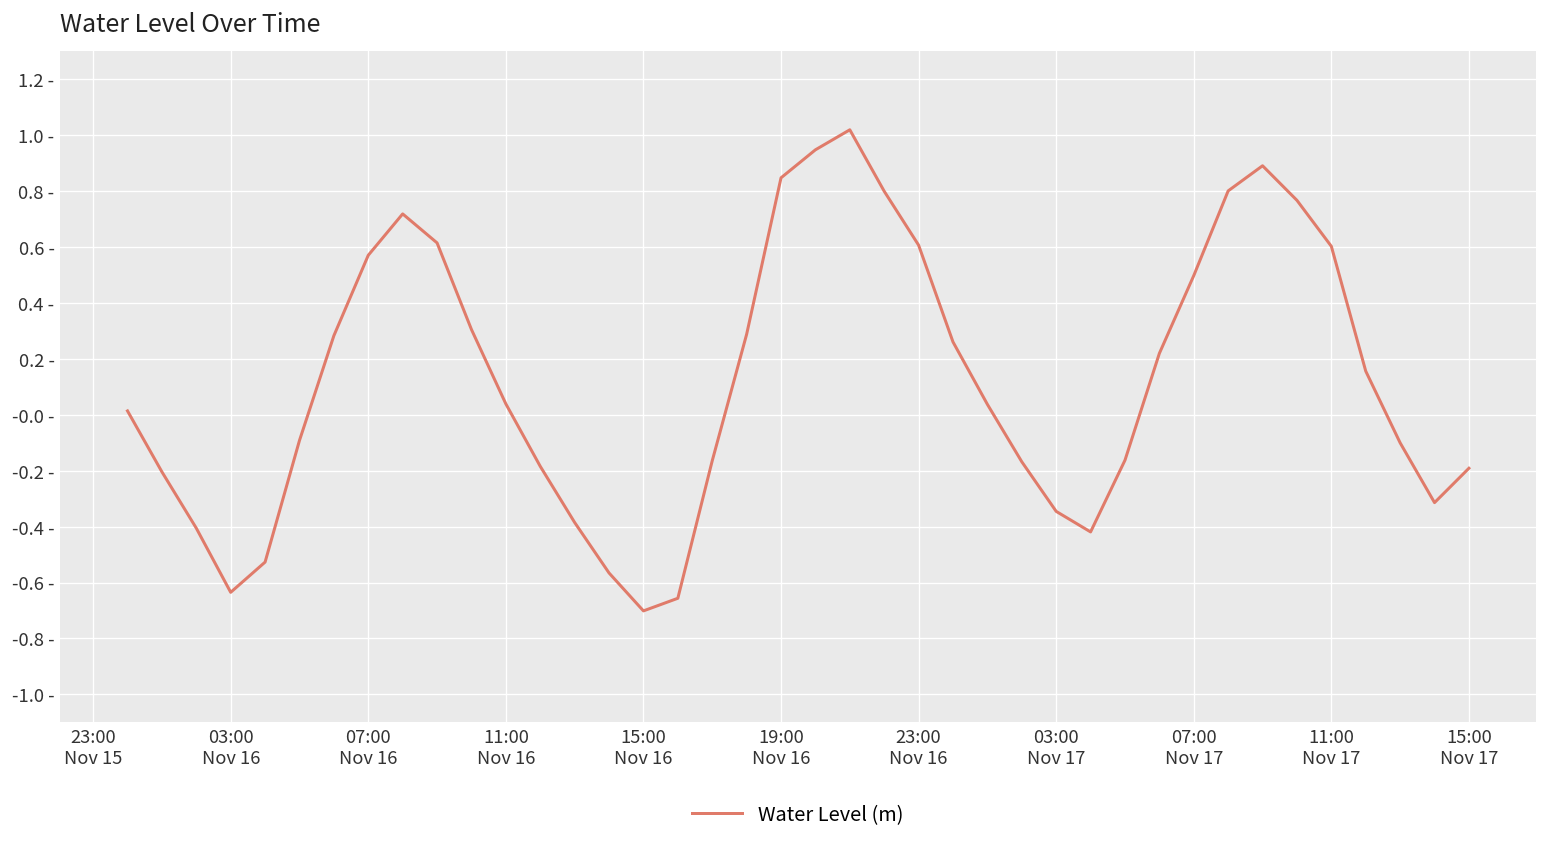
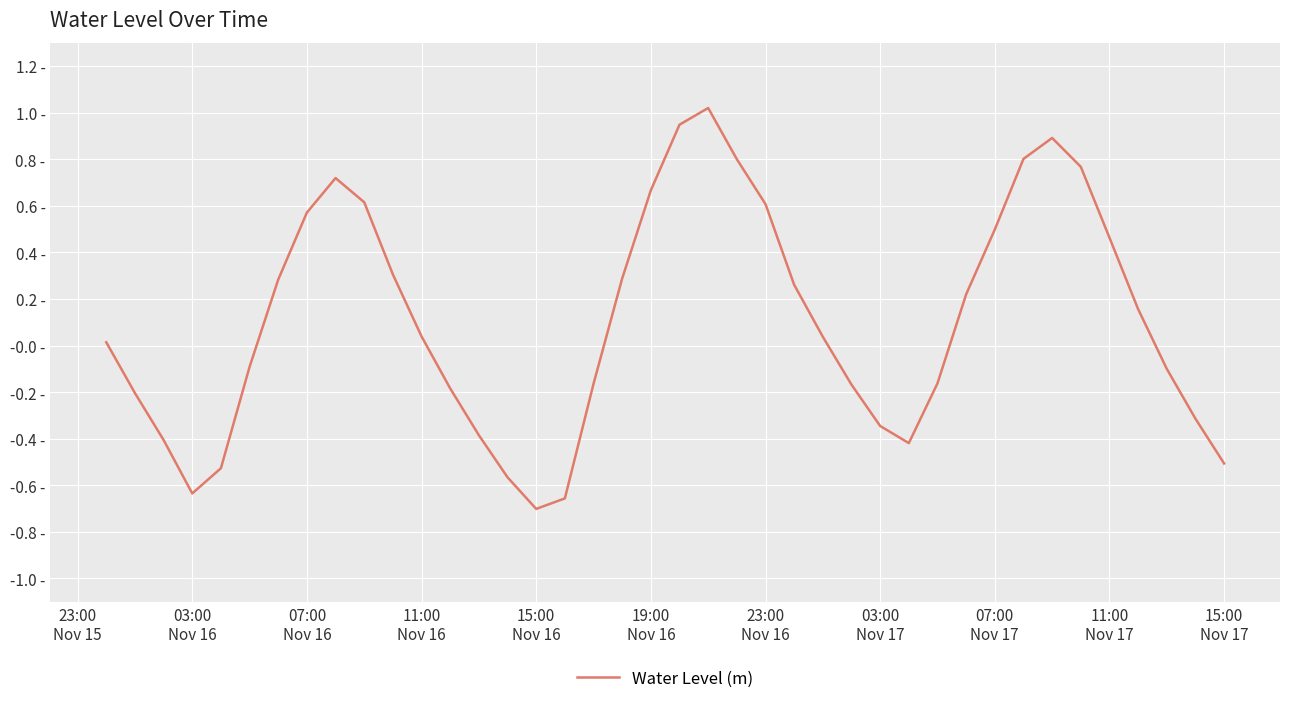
19:00 Nov 16: 0.85 - -> 0.67 -
11:00 Nov 17: 0.60 - -> 0.46 -
15:00 Nov 17: -0.19 - -> -0.51 -
